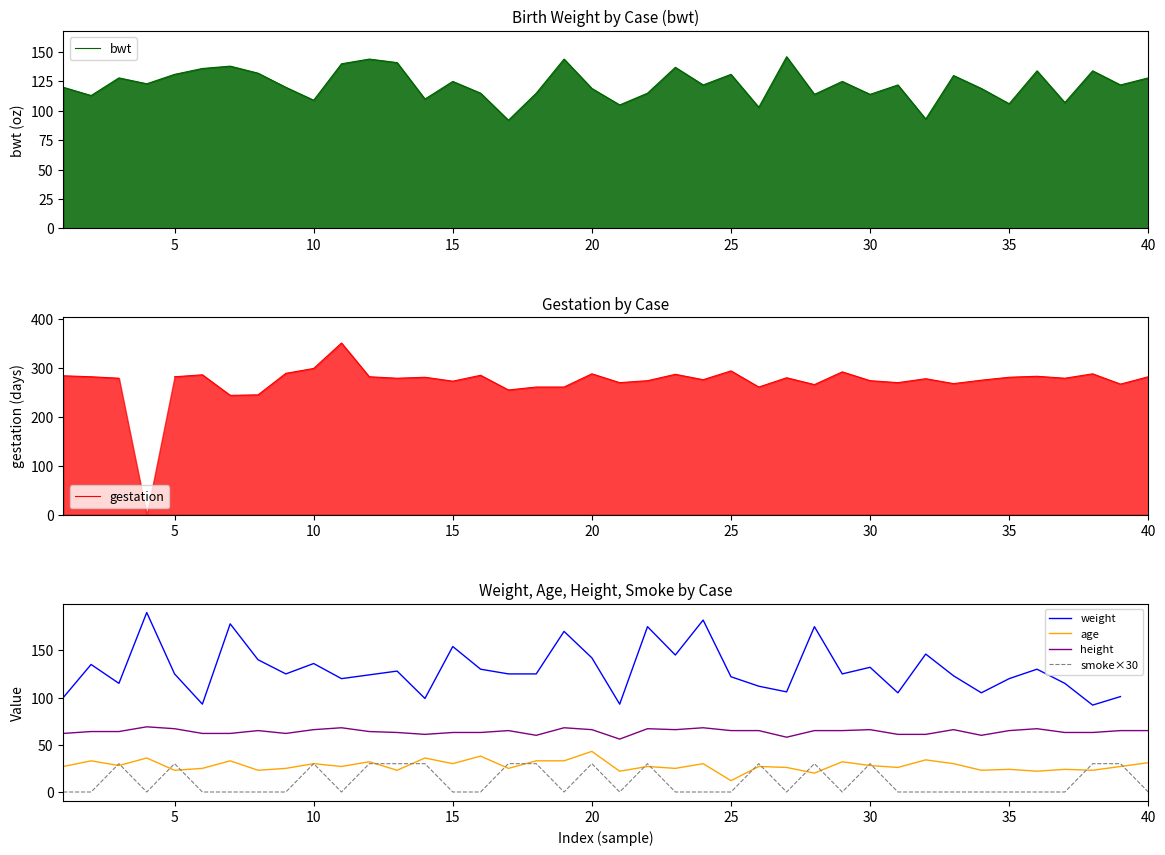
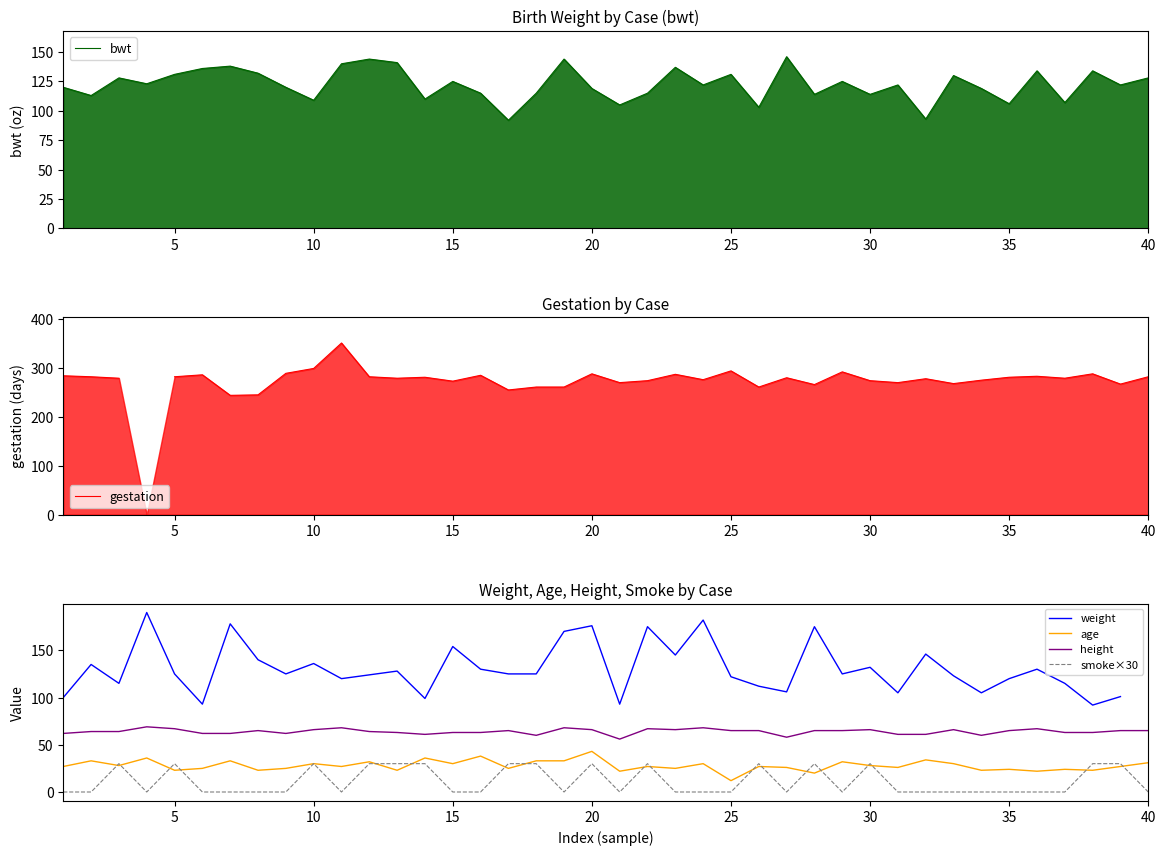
Weight, Age, Height, Smoke by Case, weight, 20: 140 -> 180
